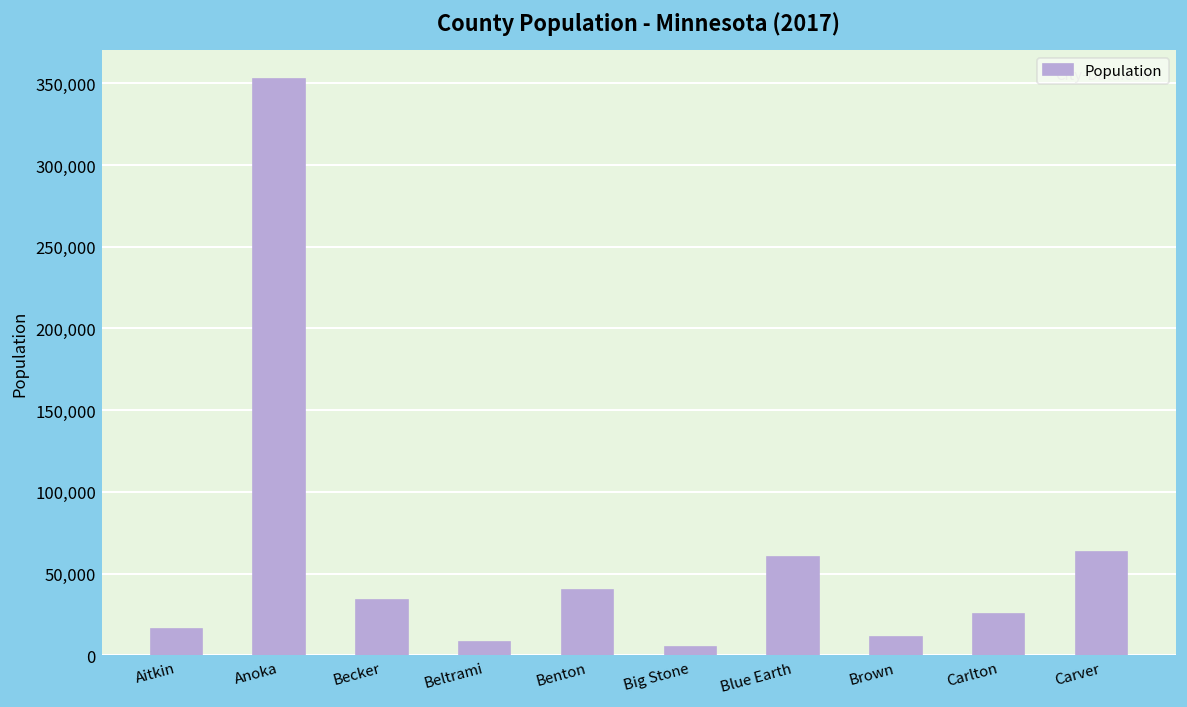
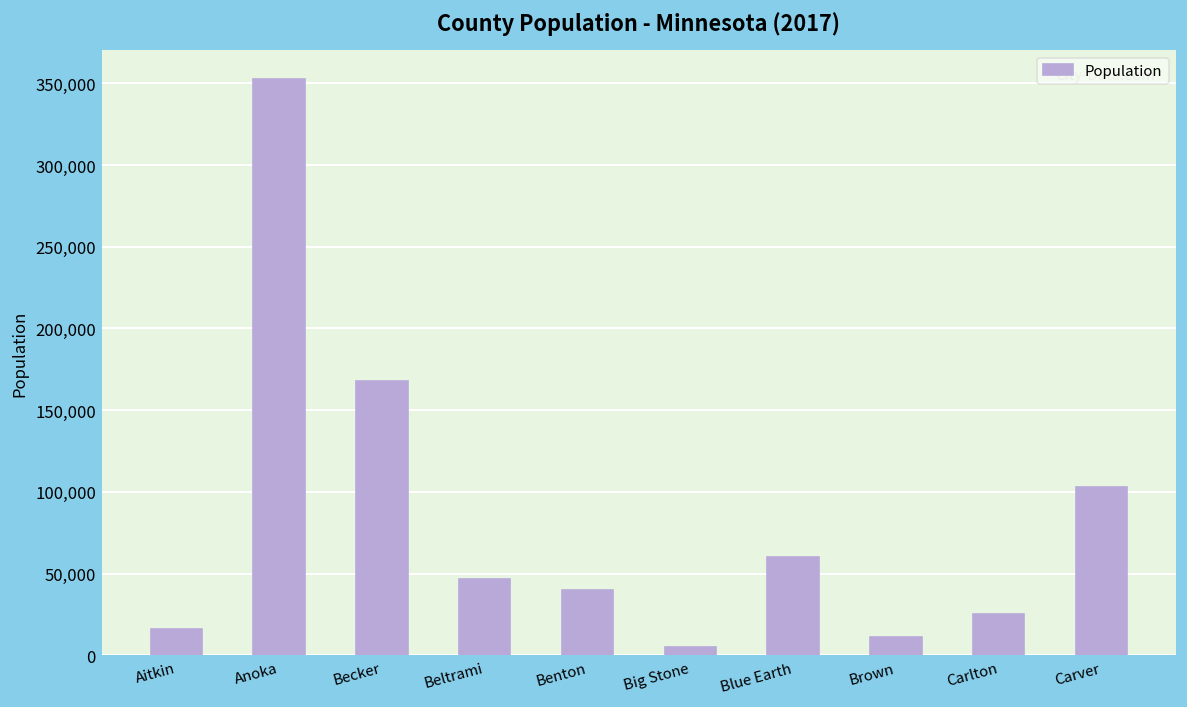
Becker: 34,000 -> 168,000
Beltrami: 8,000 -> 47,000
Carver: 63,000 -> 103,000
